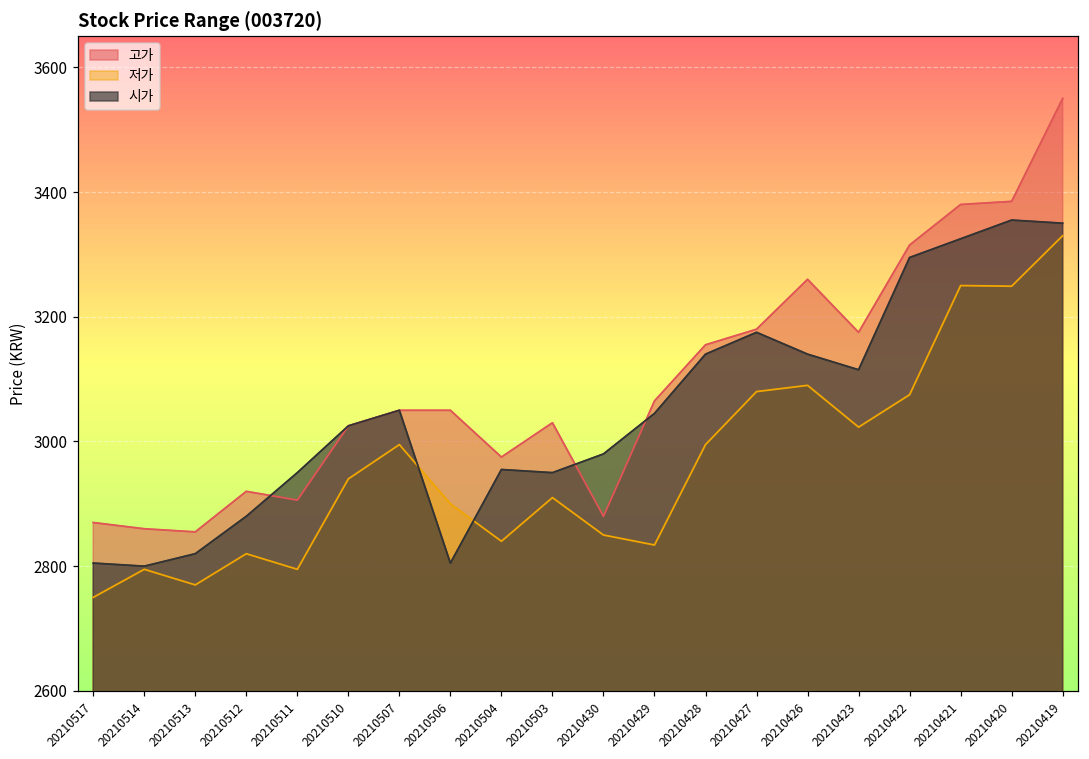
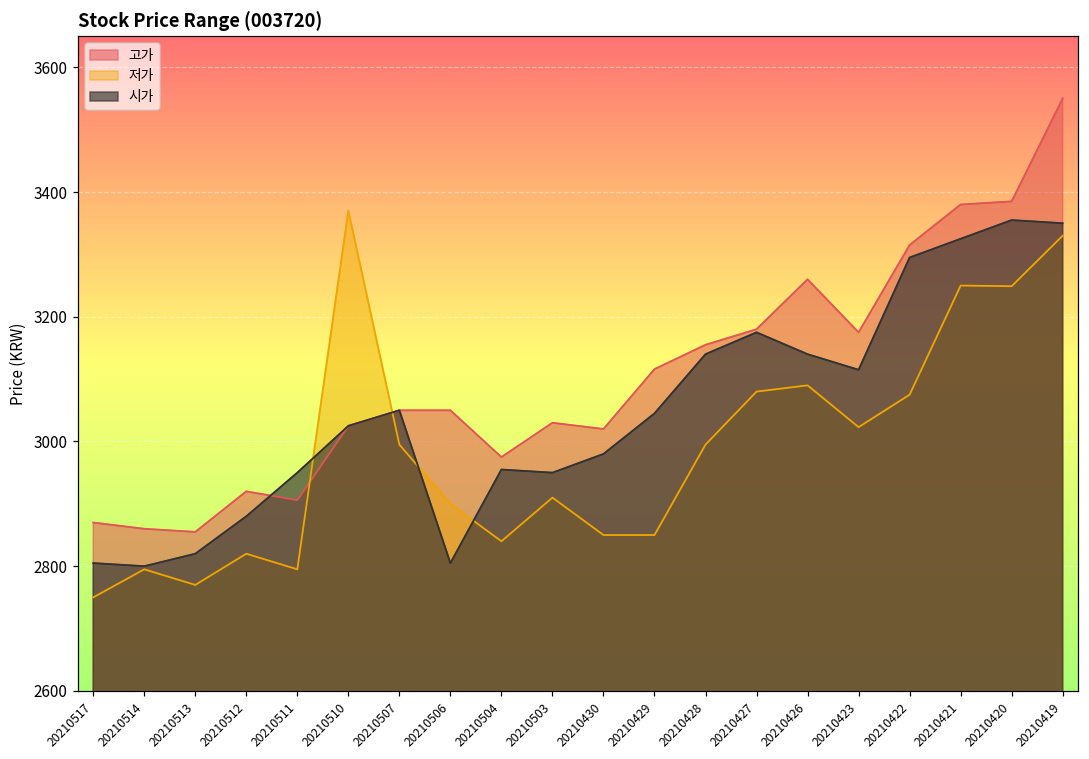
저가, 20210510: 2940 -> 3370
고가, 20210430: 2880 -> 3020
고가, 20210429: 3070 -> 3120
저가, 20210429: 2830 -> 2850
